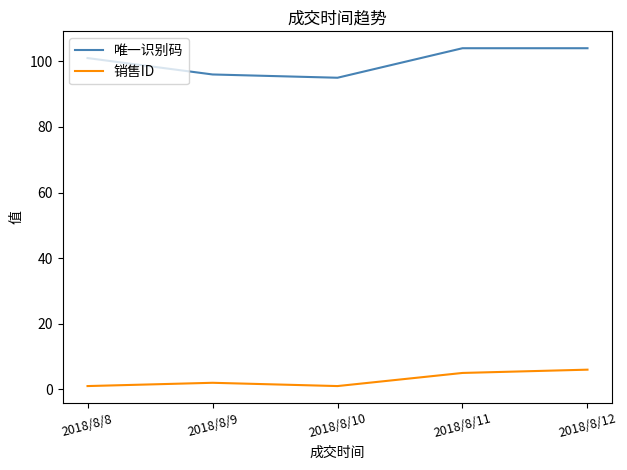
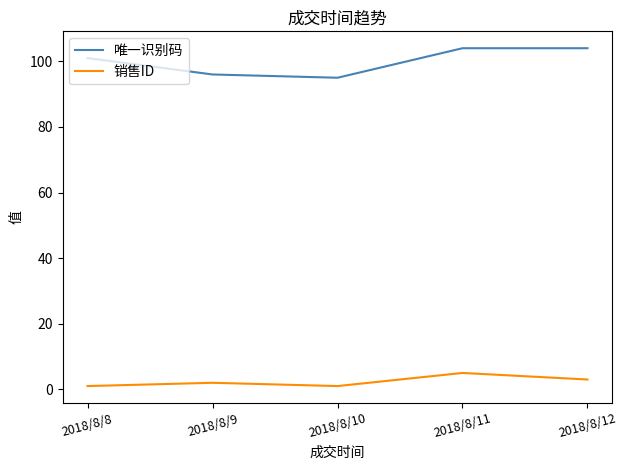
销售ID, 2018/8/12: 6 -> 3
